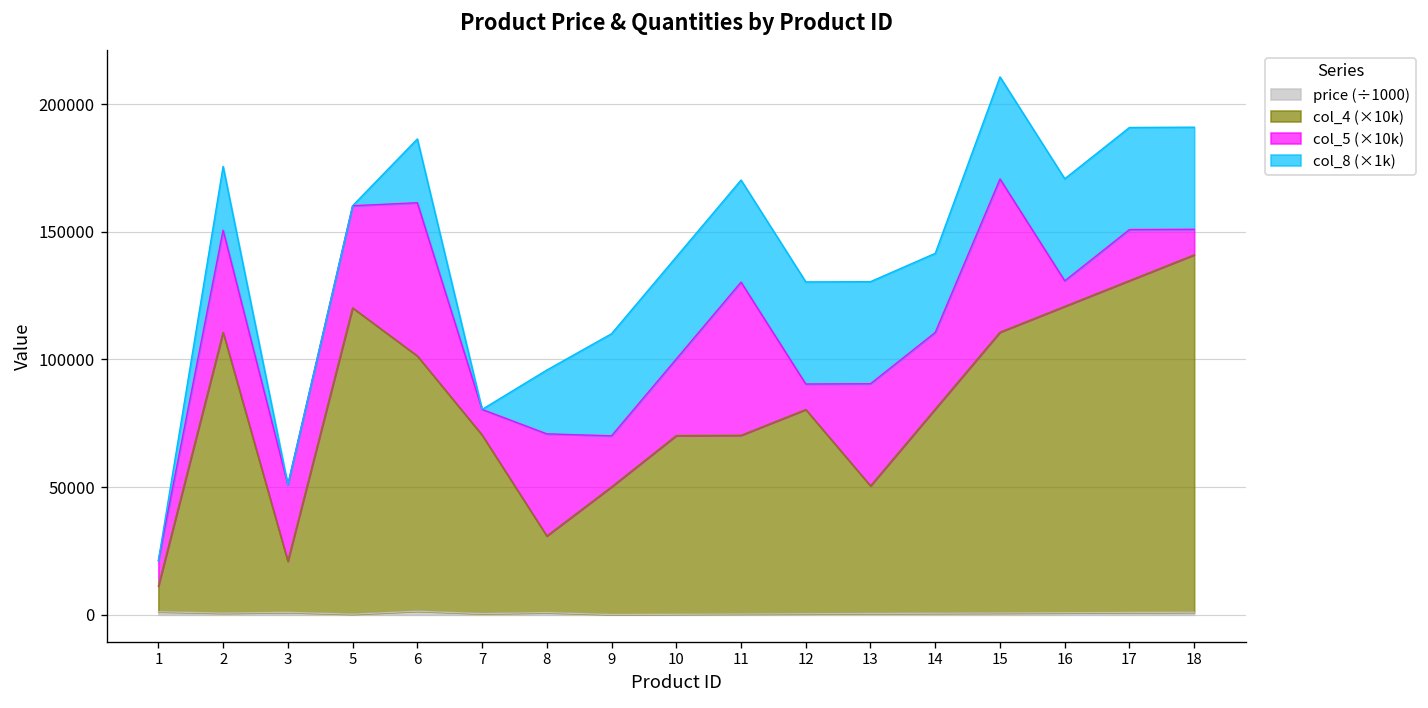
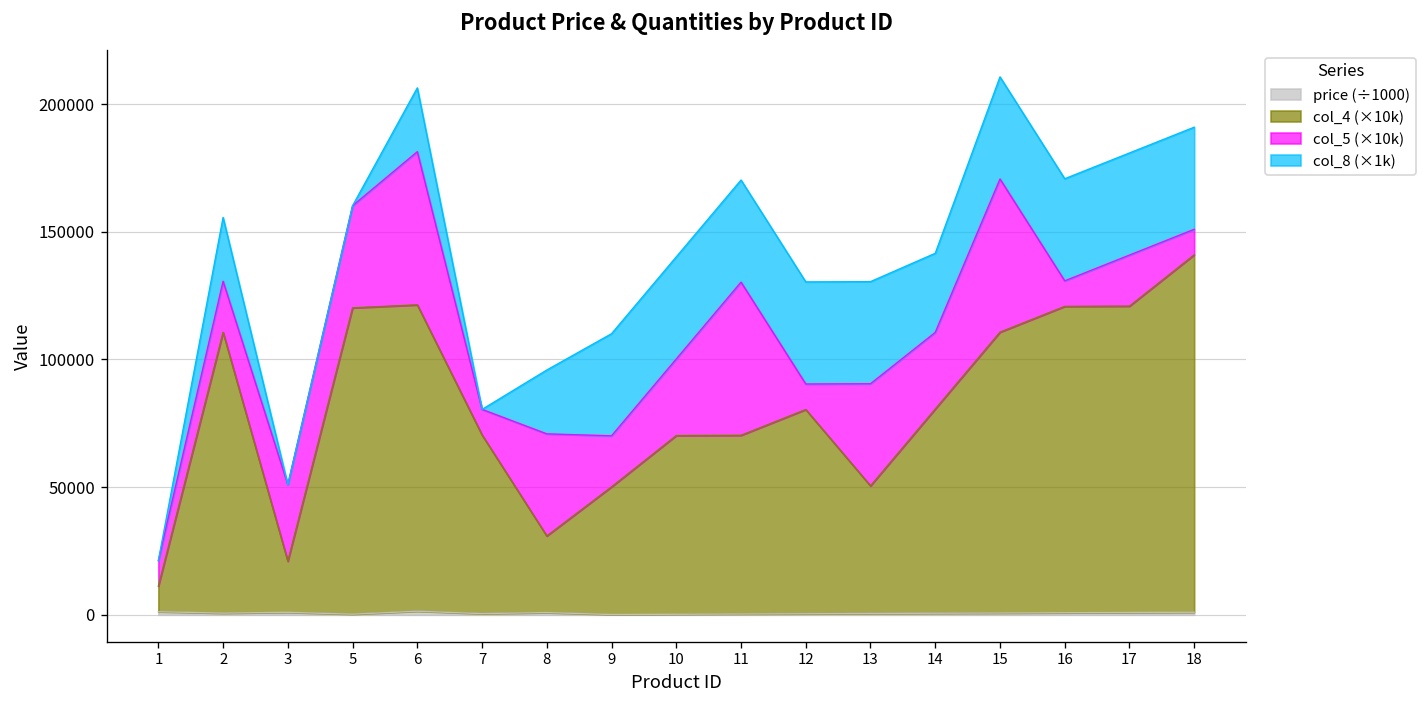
col_5 (×10k), 2: 40000 -> 20000
col_4 (×10k), 6: 100000 -> 120000
col_4 (×10k), 17: 130000 -> 120000
